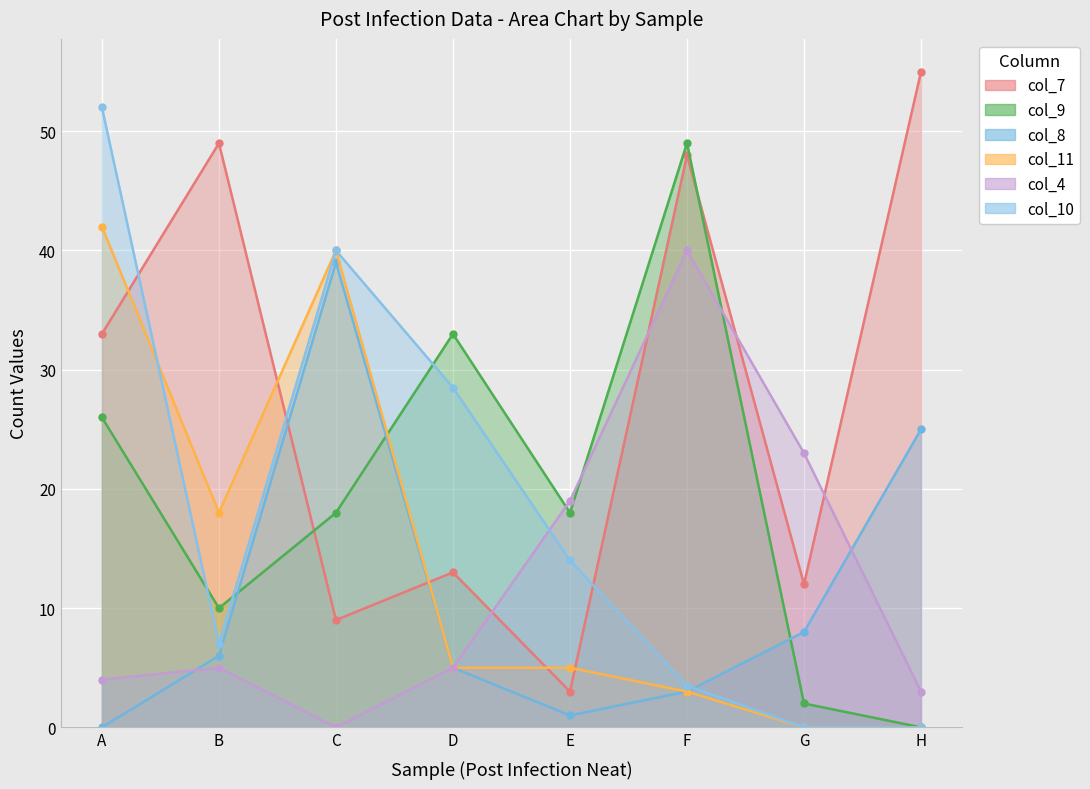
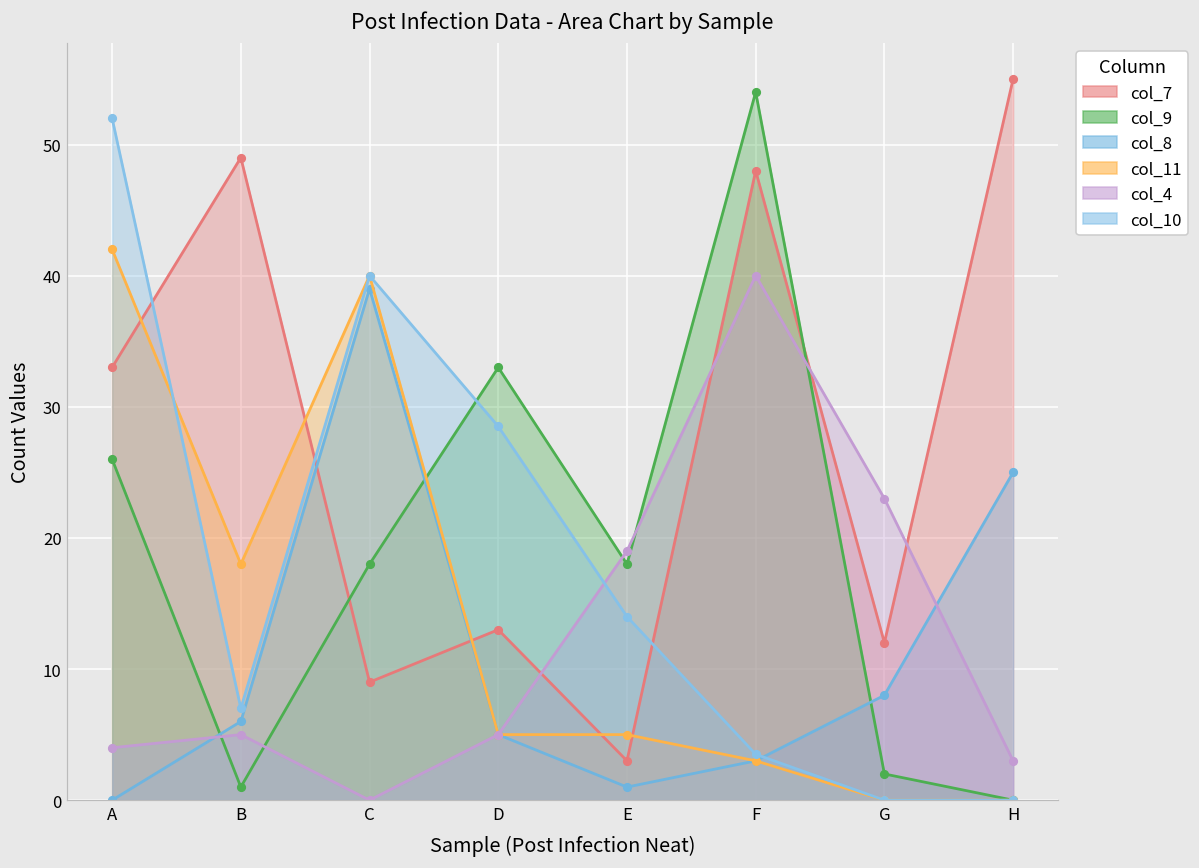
col_9, B: 10 -> 1
col_9, F: 49 -> 54
